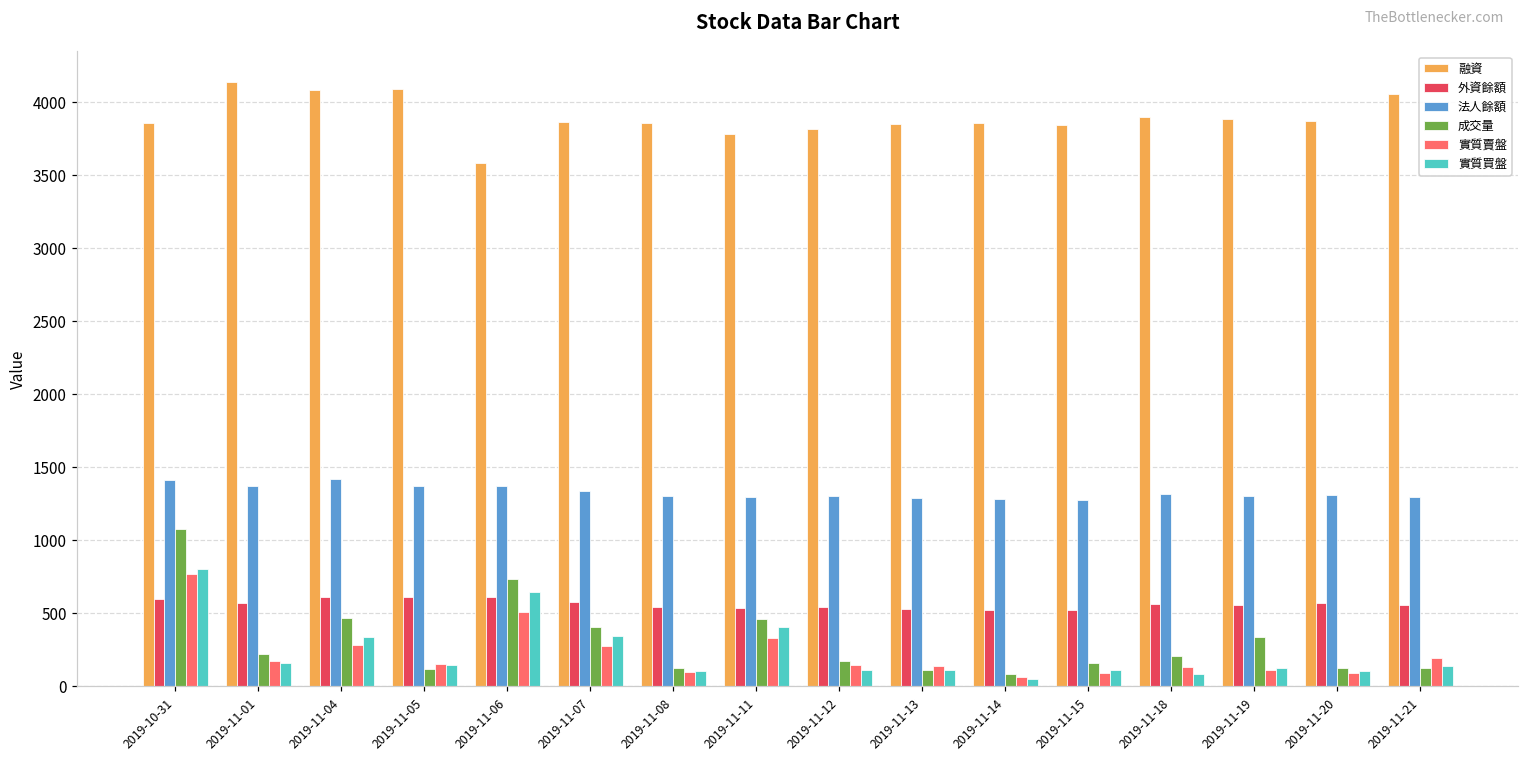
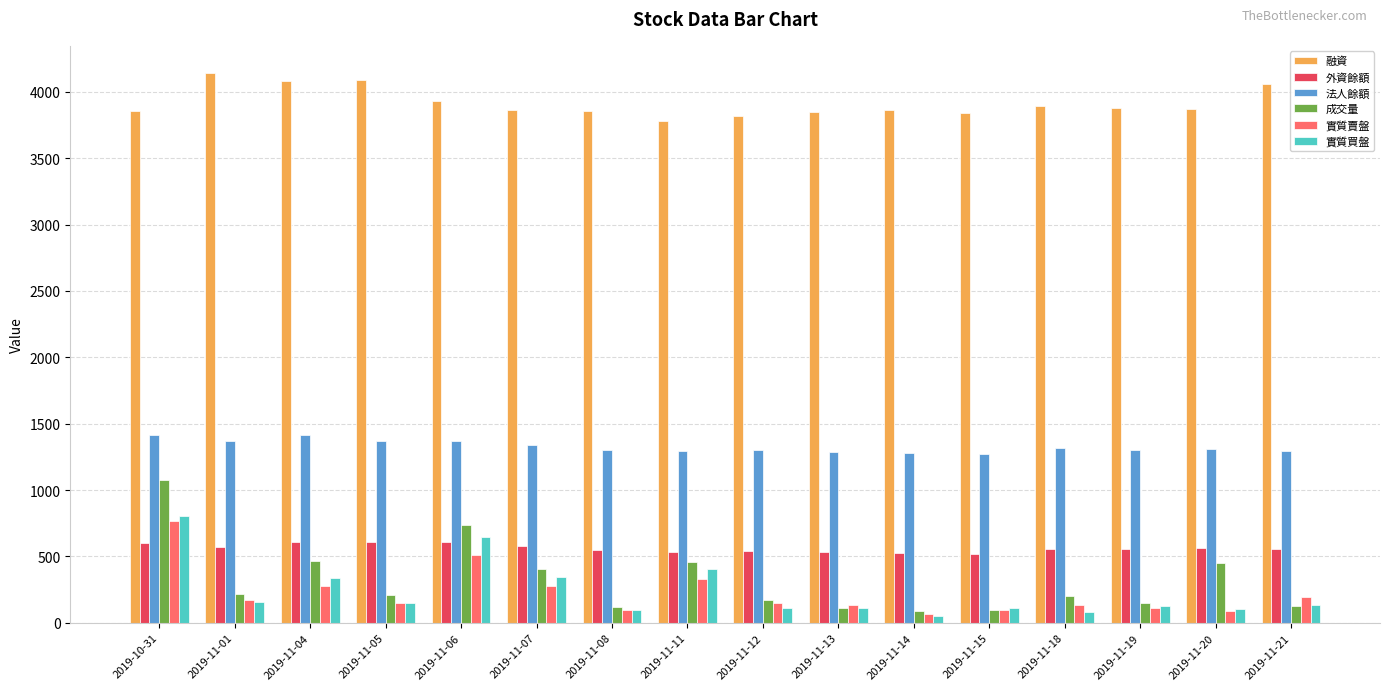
成交量, 2019-11-05: 120 -> 210
融資, 2019-11-06: 3580 -> 3930
成交量, 2019-11-15: 160 -> 90
成交量, 2019-11-19: 340 -> 150
成交量, 2019-11-20: 120 -> 450
